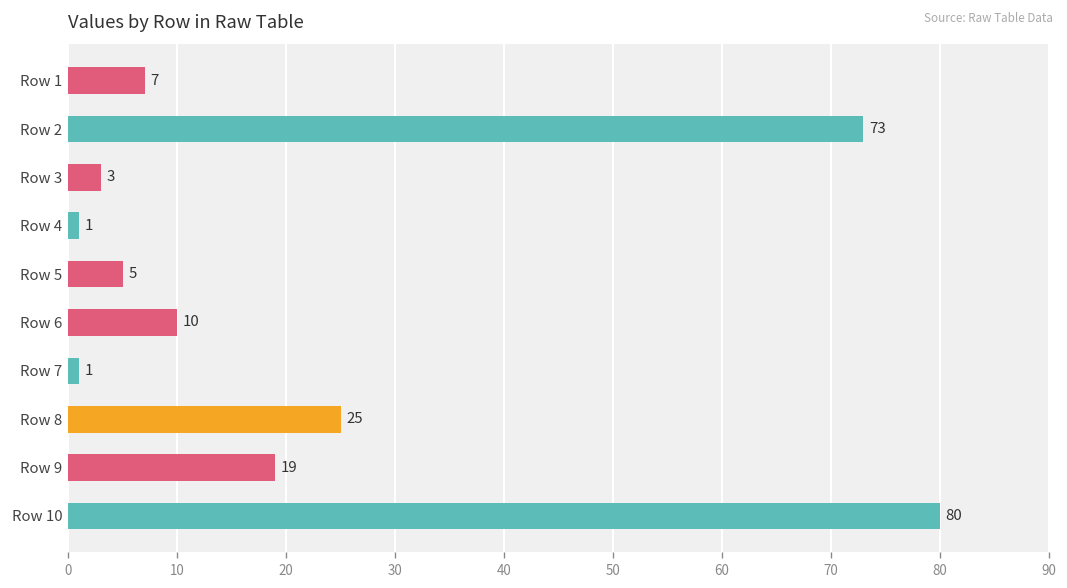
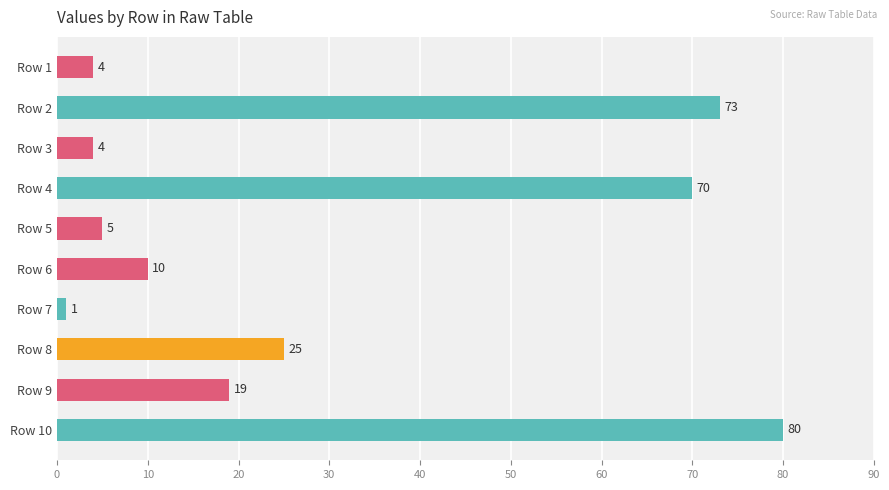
Row 1: 7 -> 4
Row 3: 3 -> 4
Row 4: 1 -> 70
